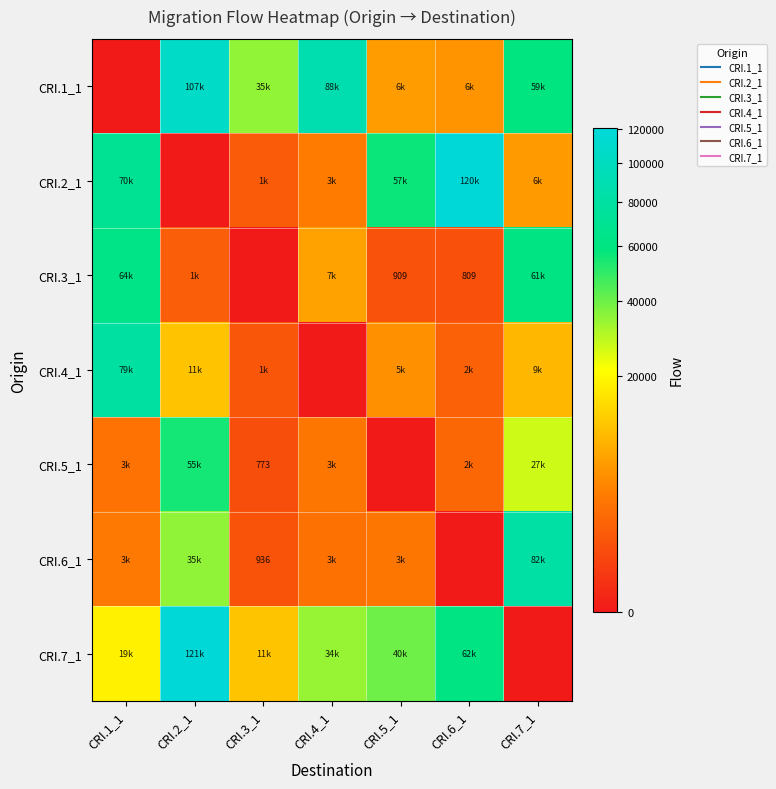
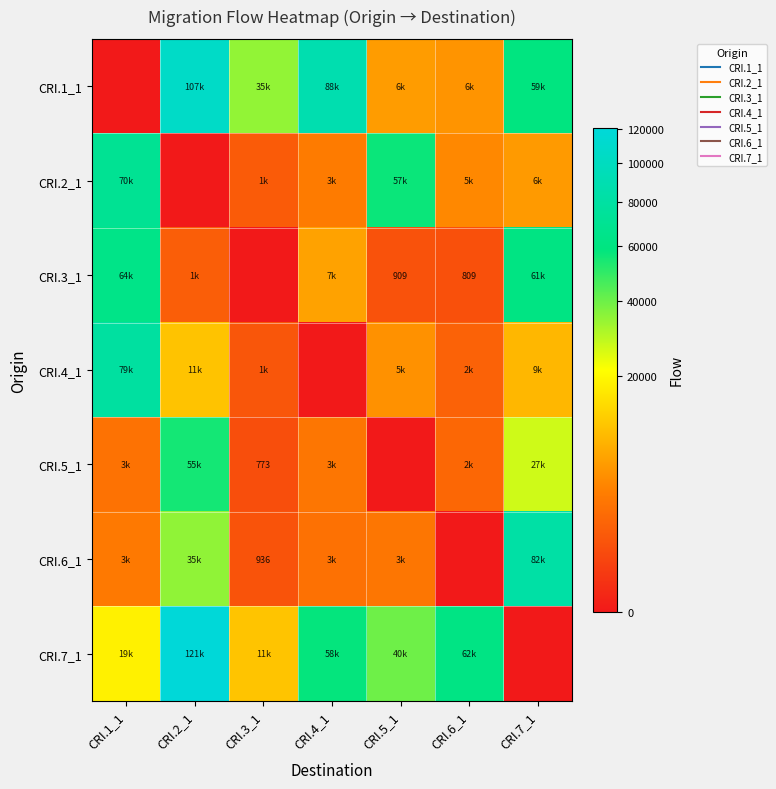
CRI.2_1, CRI.6_1: 120k -> 5k
CRI.7_1, CRI.4_1: 34k -> 58k
